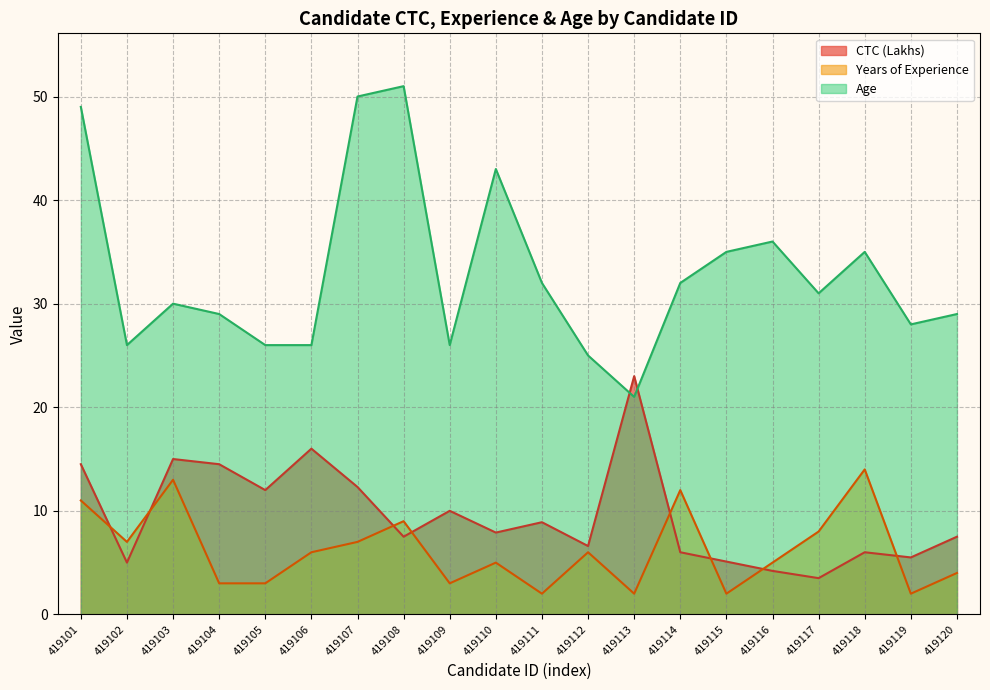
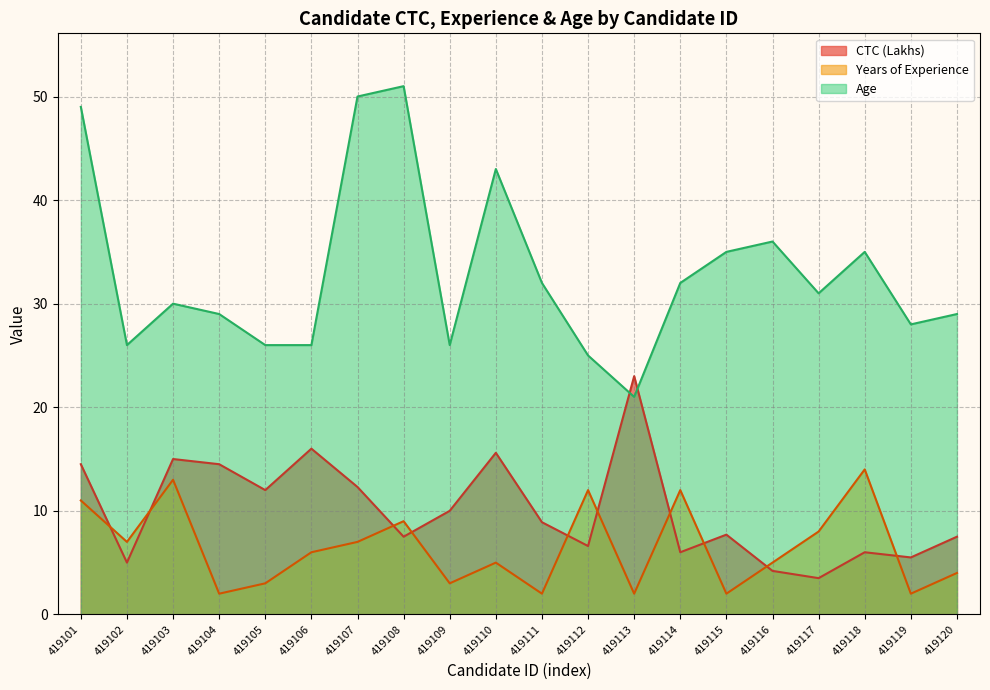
Years of Experience, 419104: 3 -> 2
CTC (Lakhs), 419110: 7.9 -> 15.6
Years of Experience, 419112: 6 -> 12
CTC (Lakhs), 419115: 5.1 -> 7.7
